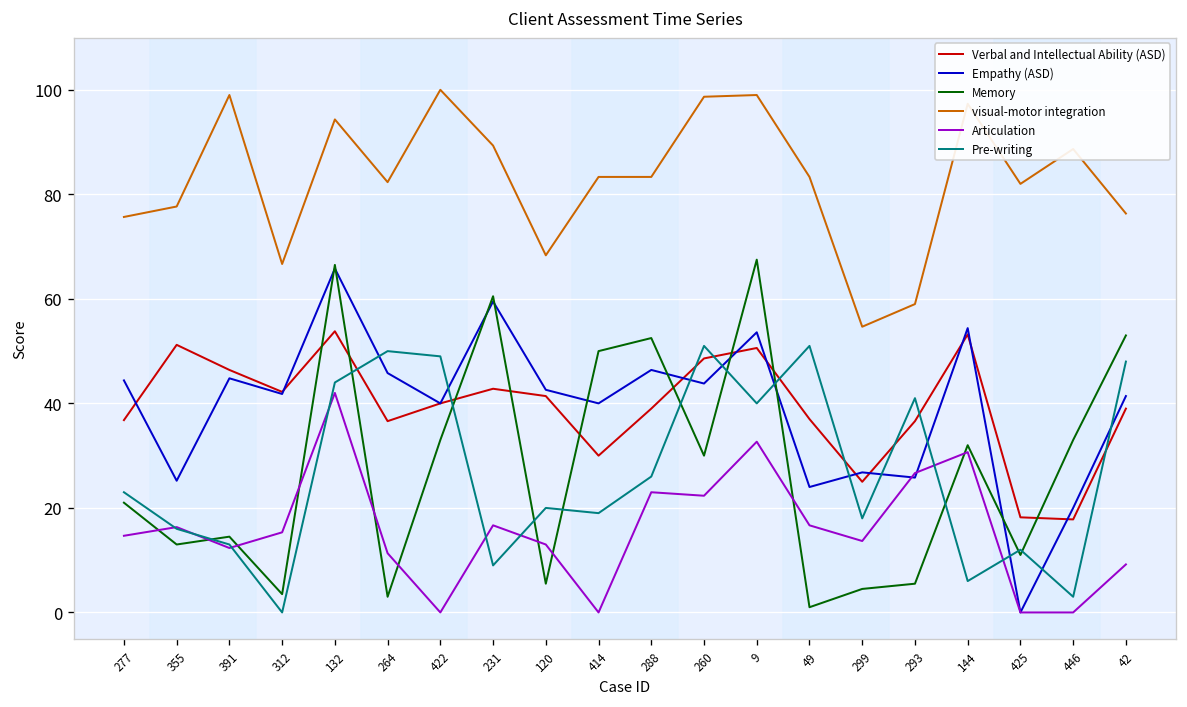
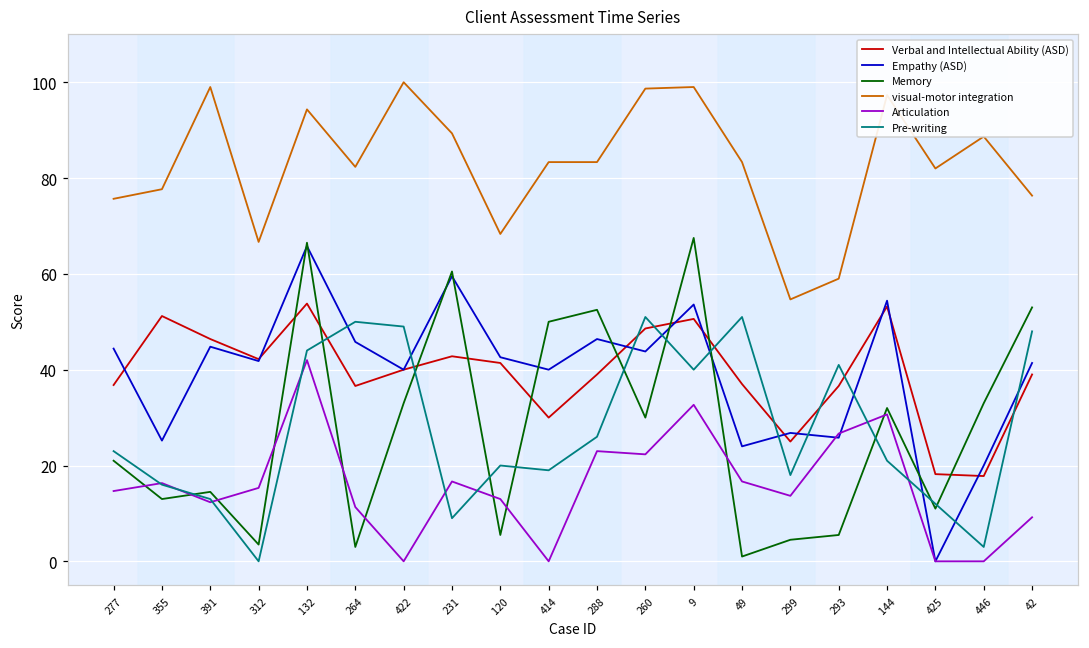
Pre-writing, 144: 6 -> 21
